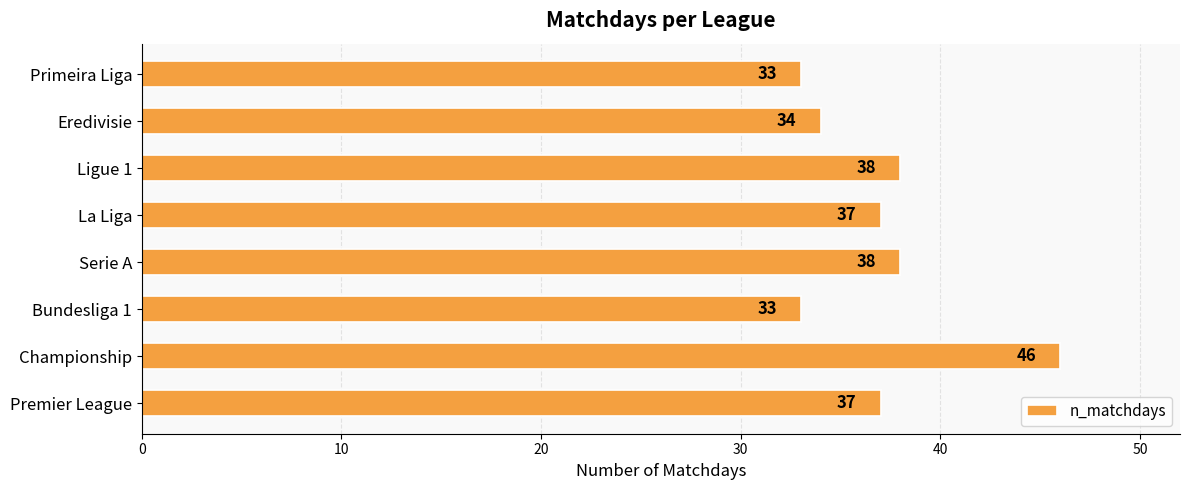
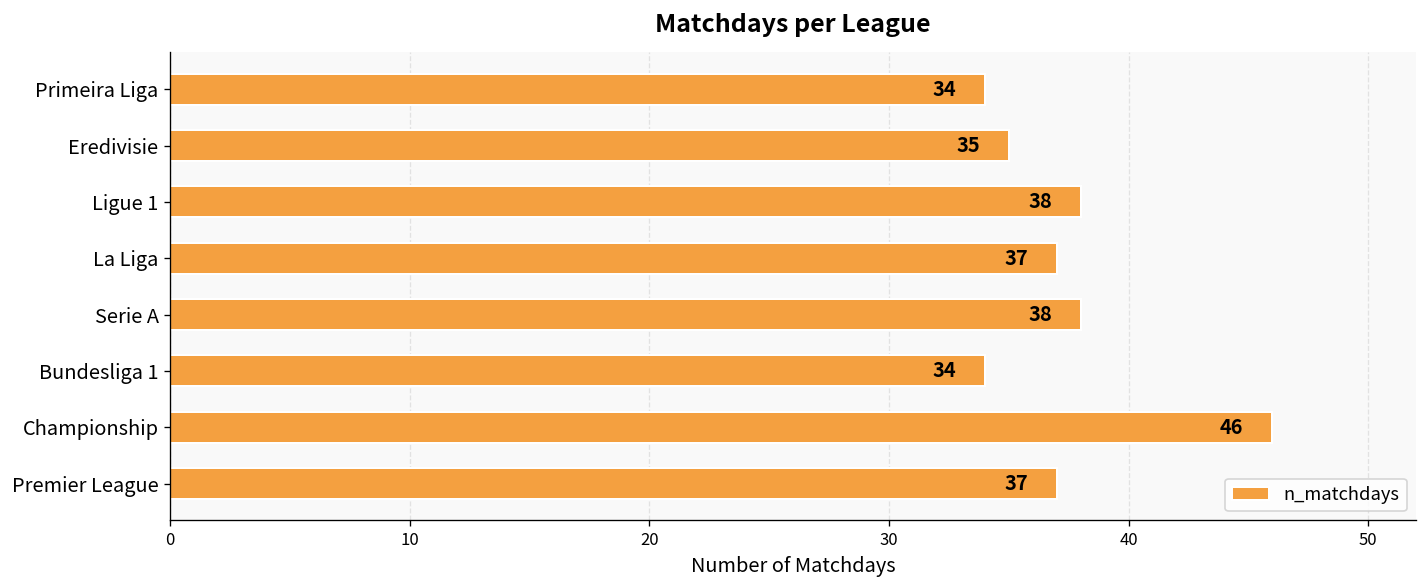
Primeira Liga: 33 -> 34
Eredivisie: 34 -> 35
Bundesliga 1: 33 -> 34
